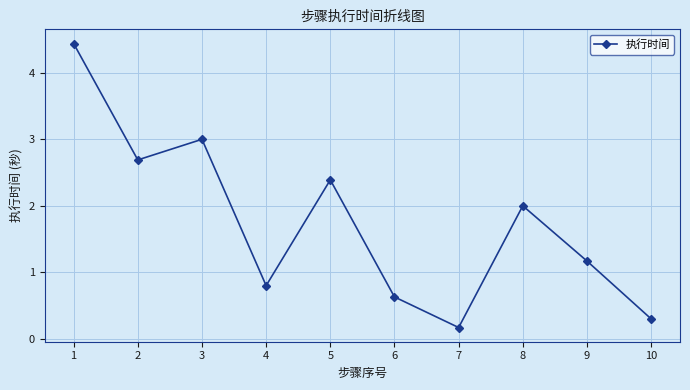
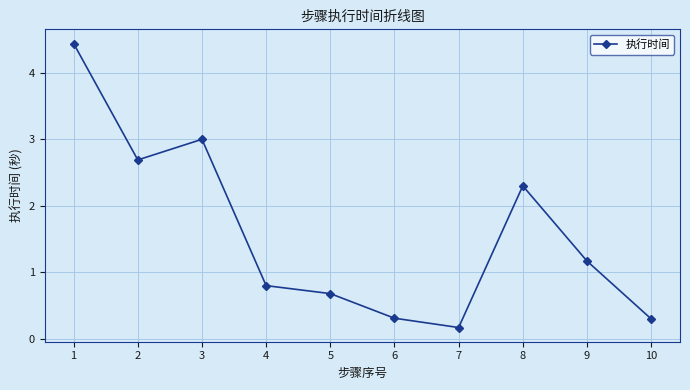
5: 2.4 -> 0.7
6: 0.6 -> 0.3
8: 2.0 -> 2.3
